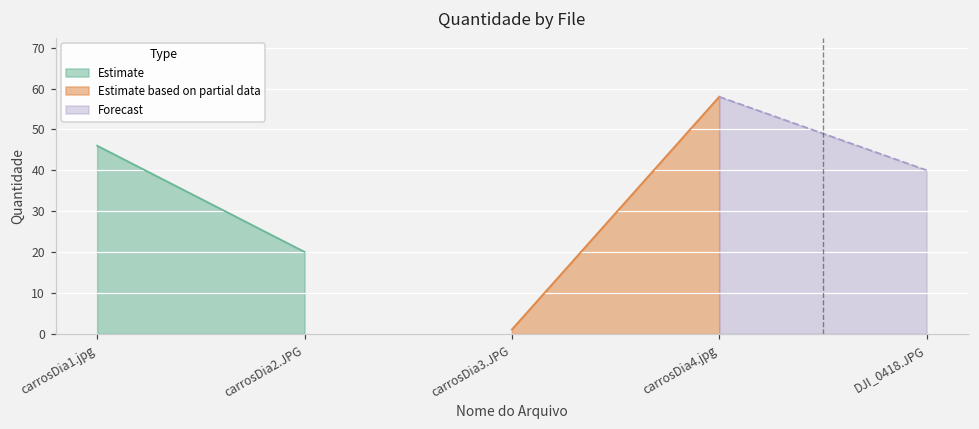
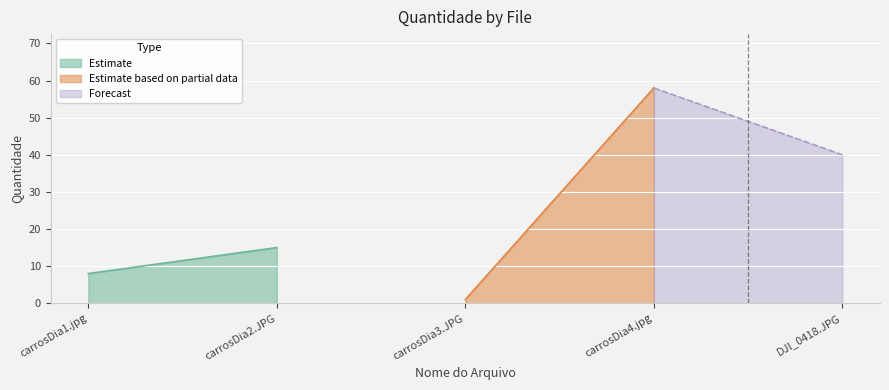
Estimate, carrosDia1.jpg: 46 -> 8
Estimate, carrosDia2.JPG: 20 -> 15
